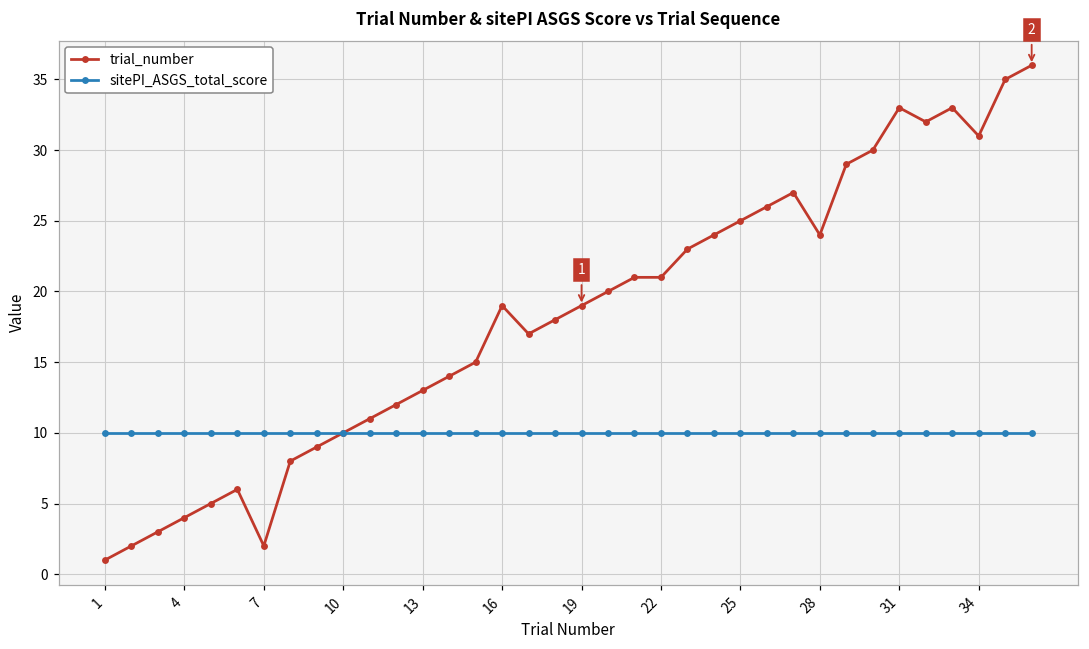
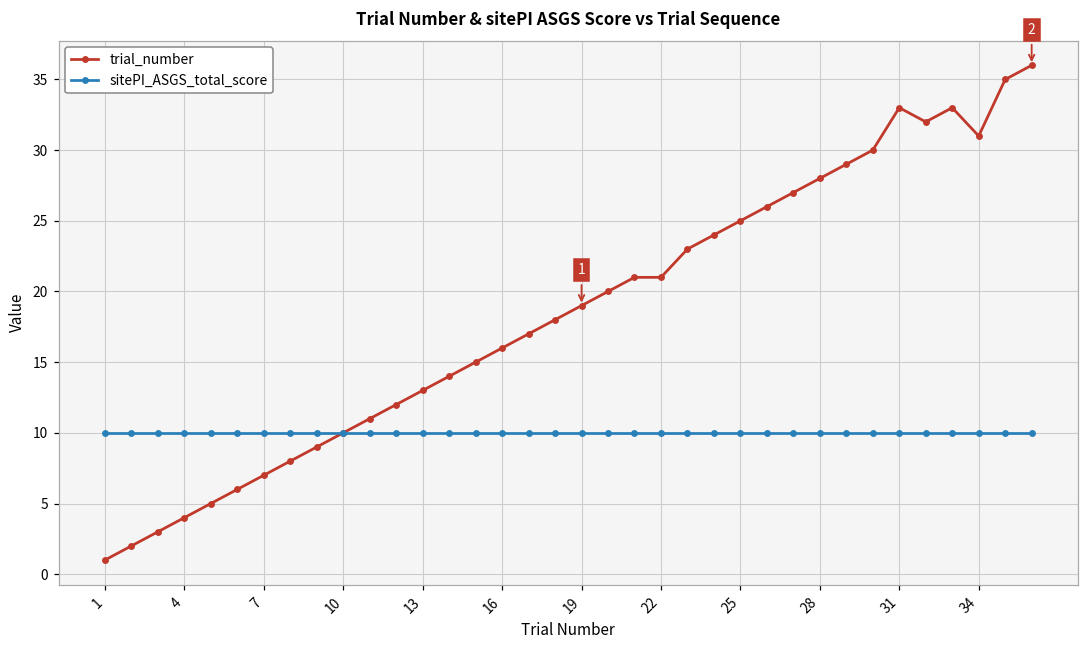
trial_number, 7: 2 -> 7
trial_number, 16: 19 -> 16
trial_number, 28: 24 -> 28
